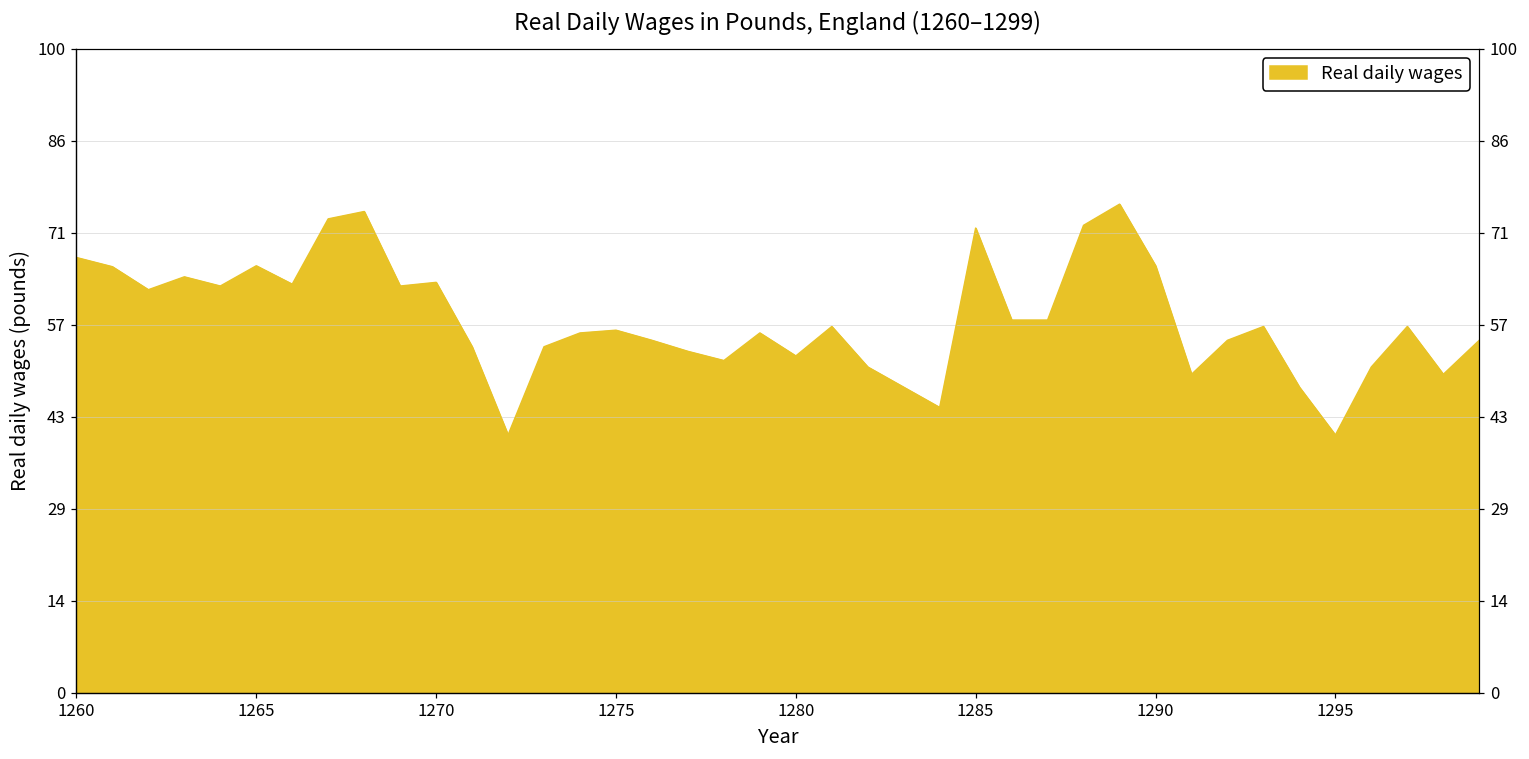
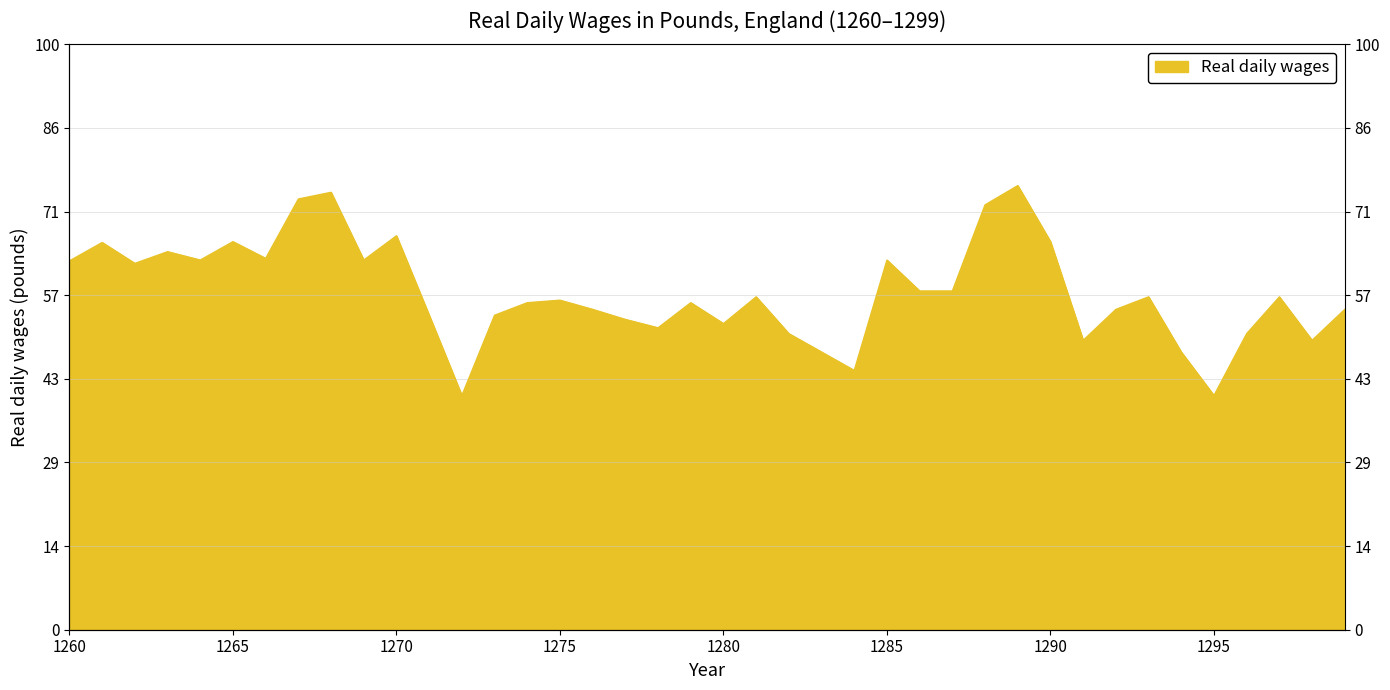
1260: 68 -> 63
1270: 64 -> 67
1285: 72 -> 63
